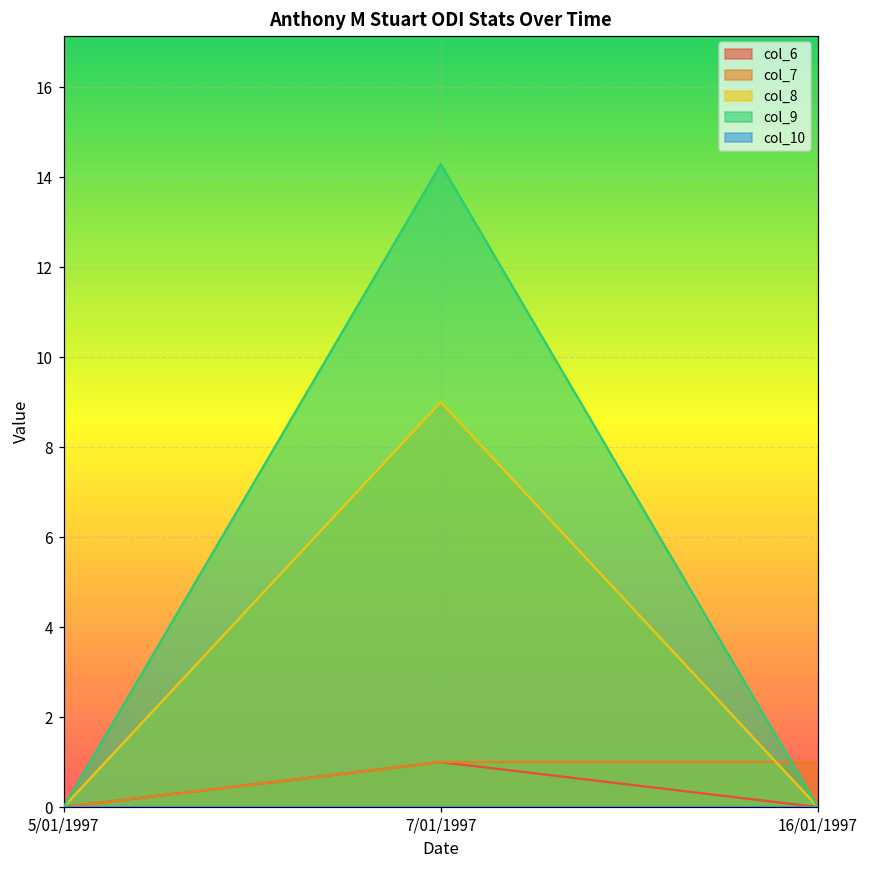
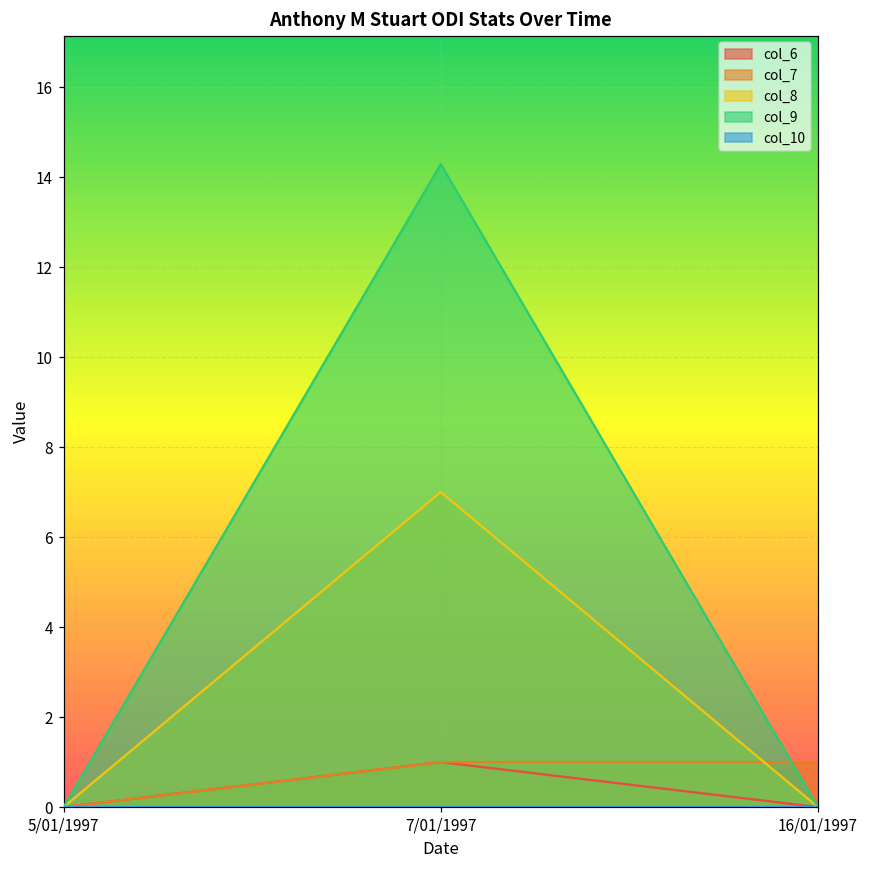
col_8, 7/01/1997: 9 -> 7
